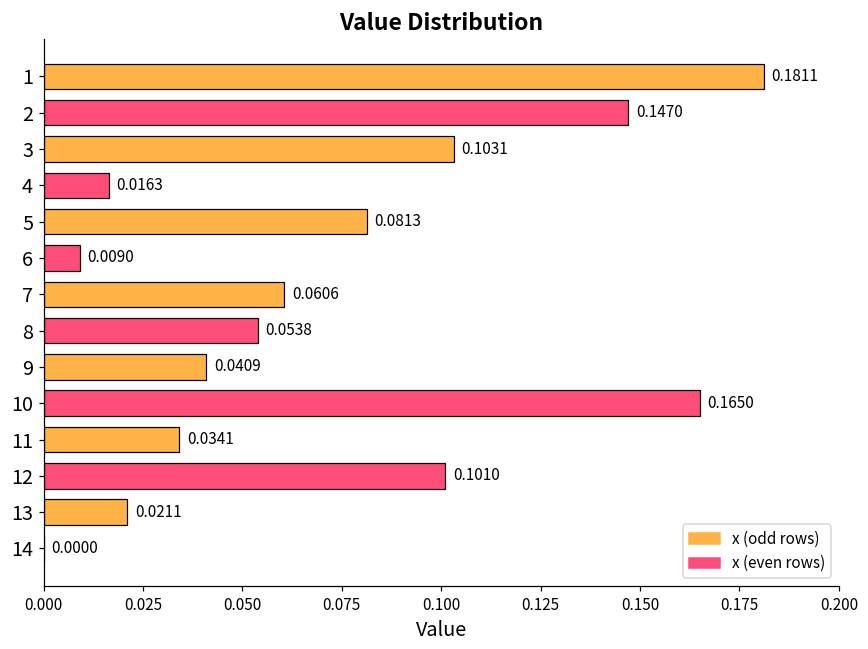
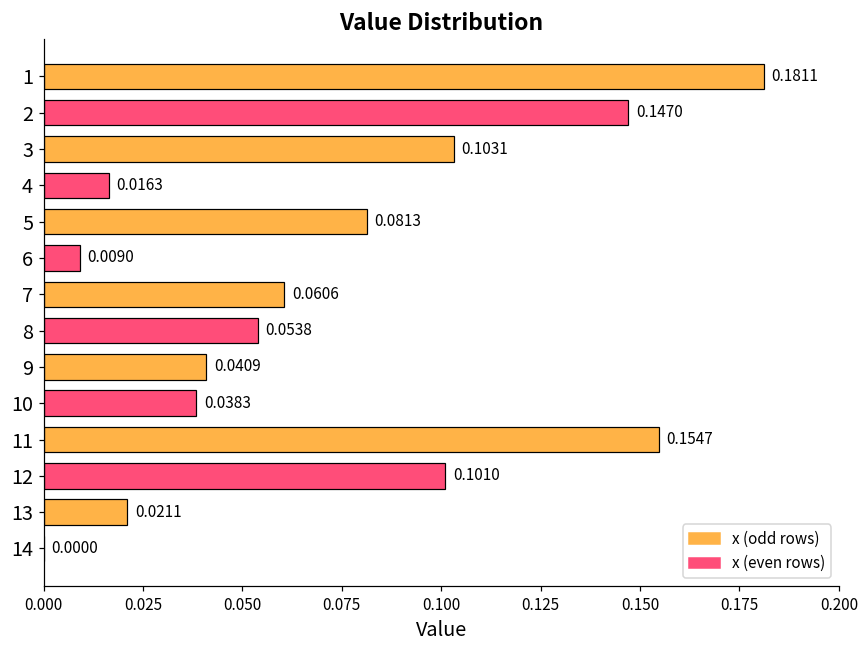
10: 0.1650 -> 0.0383
11: 0.0341 -> 0.1547
